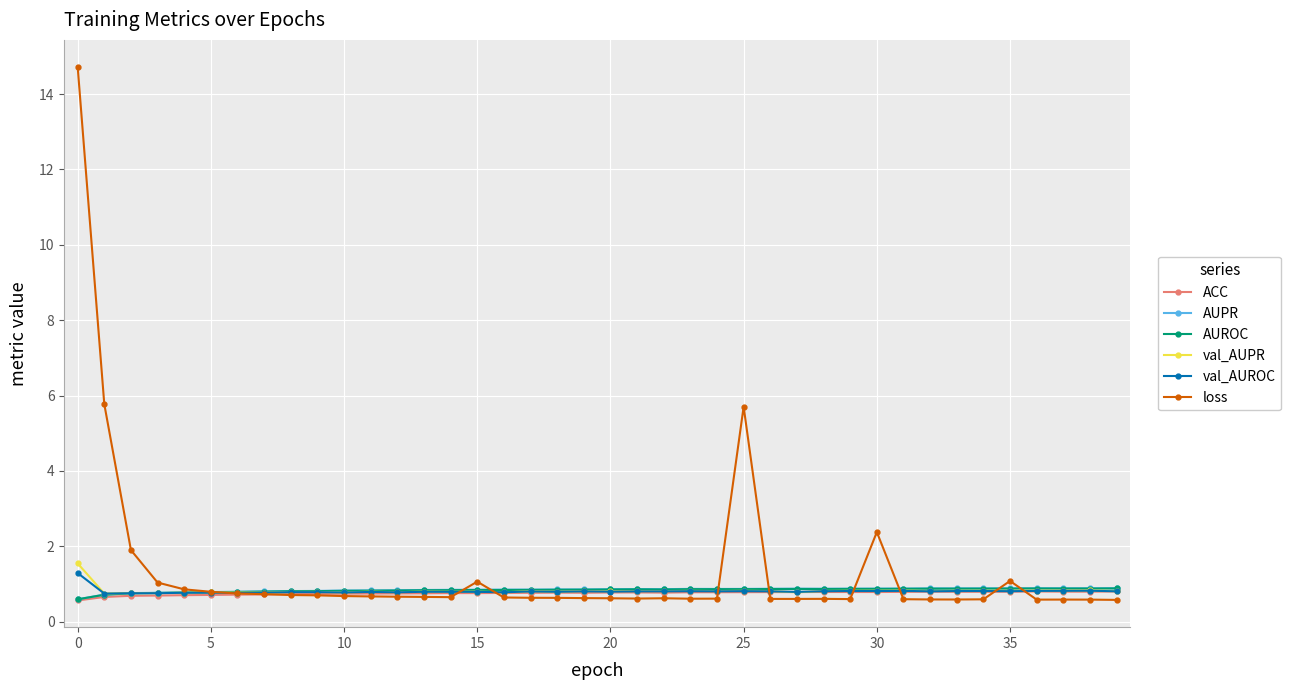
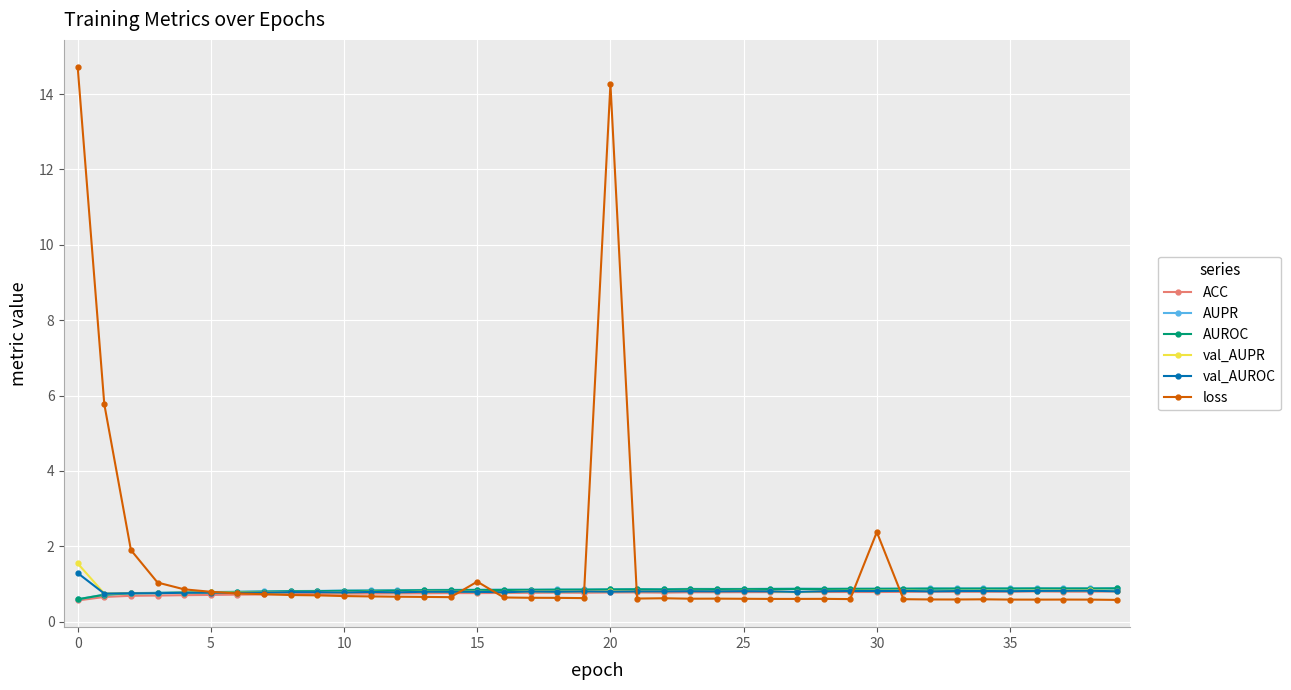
loss, 20: 0.6 -> 14.3
loss, 25: 5.7 -> 0.6
loss, 35: 1.1 -> 0.6
